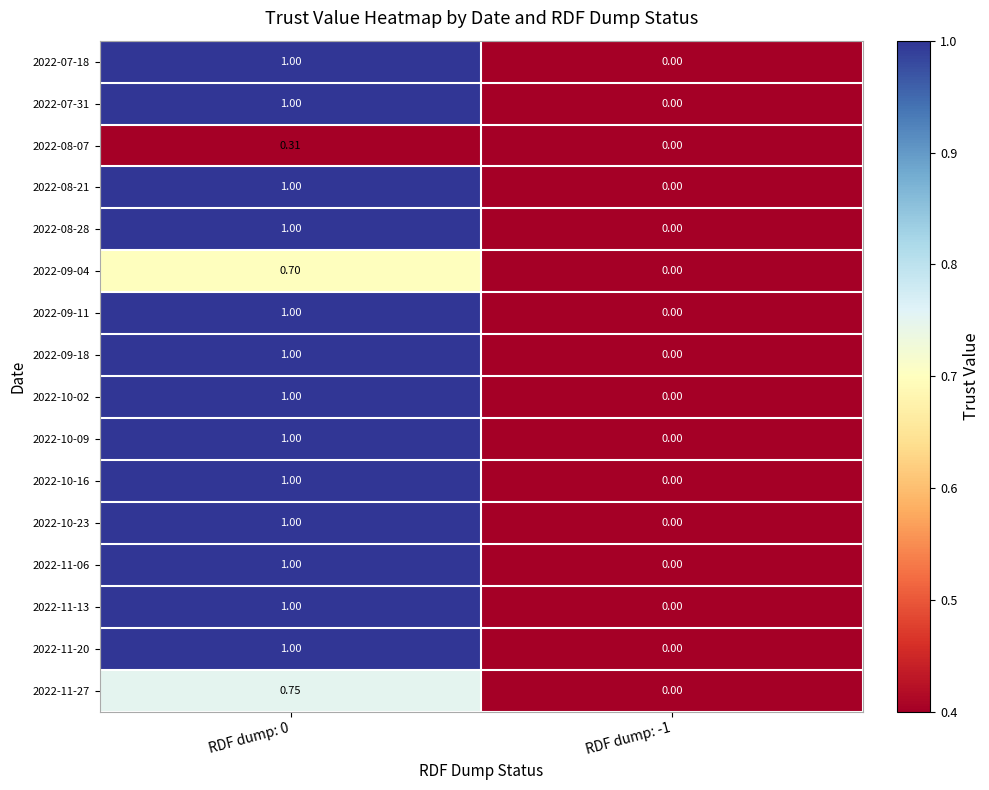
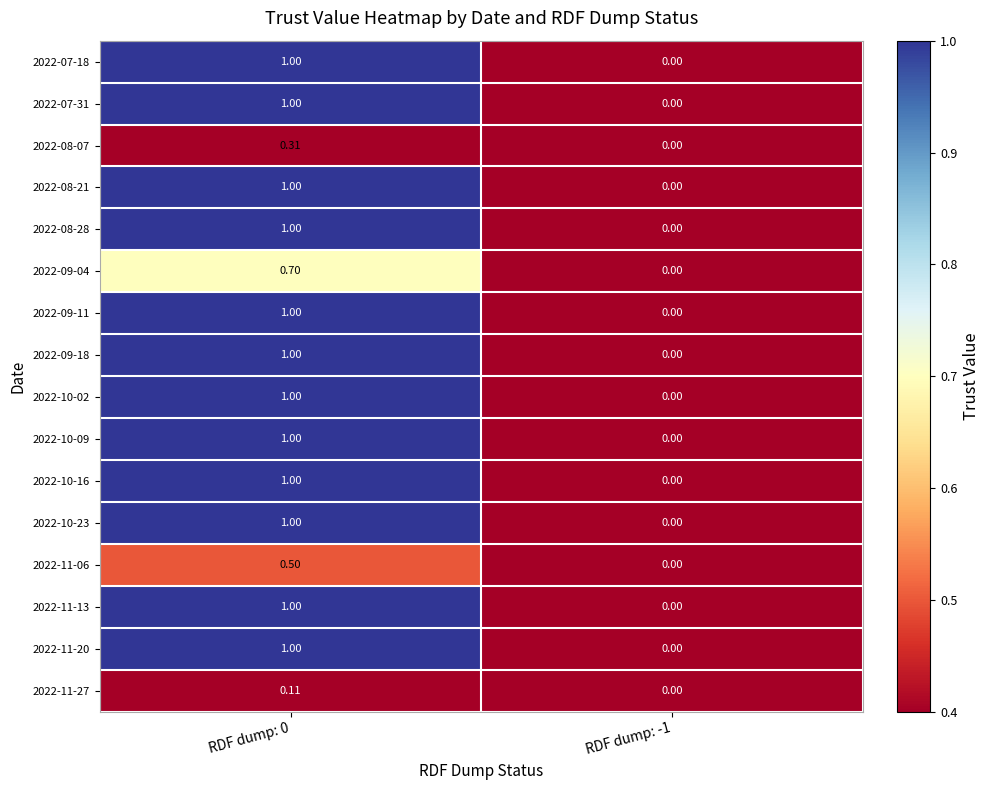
2022-11-06, RDF dump: 0: 1.00 -> 0.50
2022-11-27, RDF dump: 0: 0.75 -> 0.11
